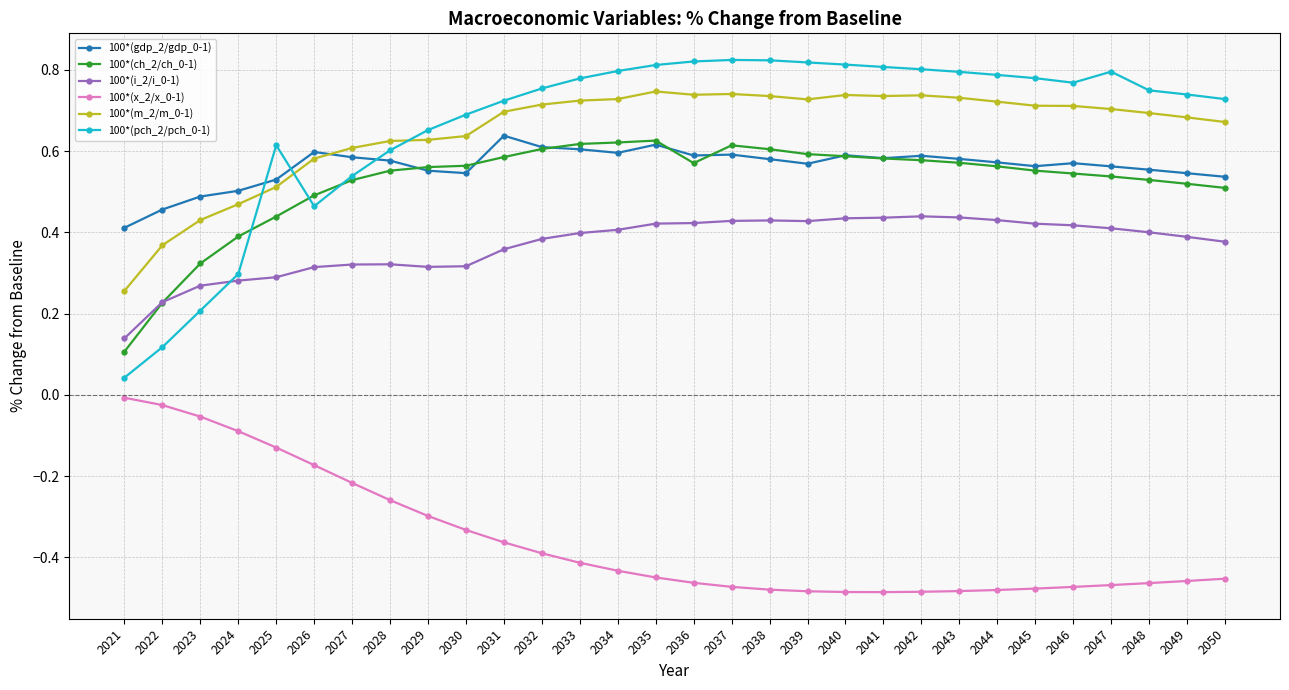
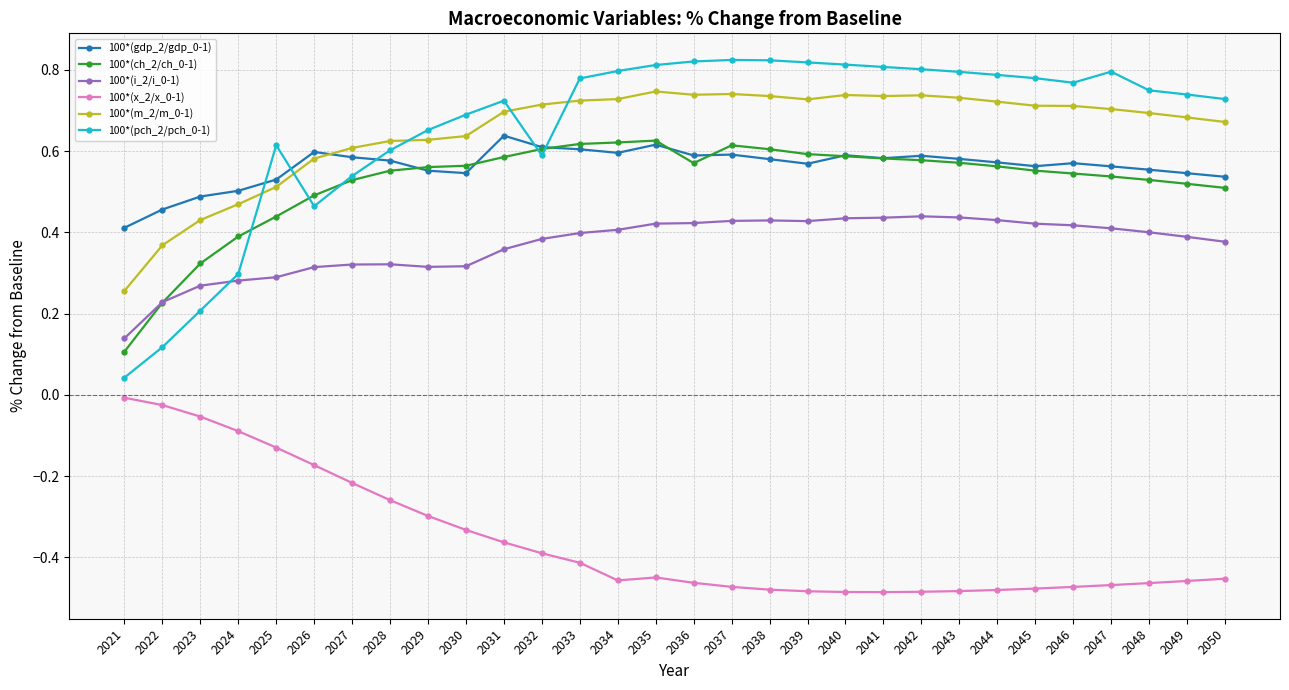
100*(pch_2/pch_0-1), 2032: 0.75 -> 0.59
100*(x_2/x_0-1), 2034: -0.43 -> -0.46
